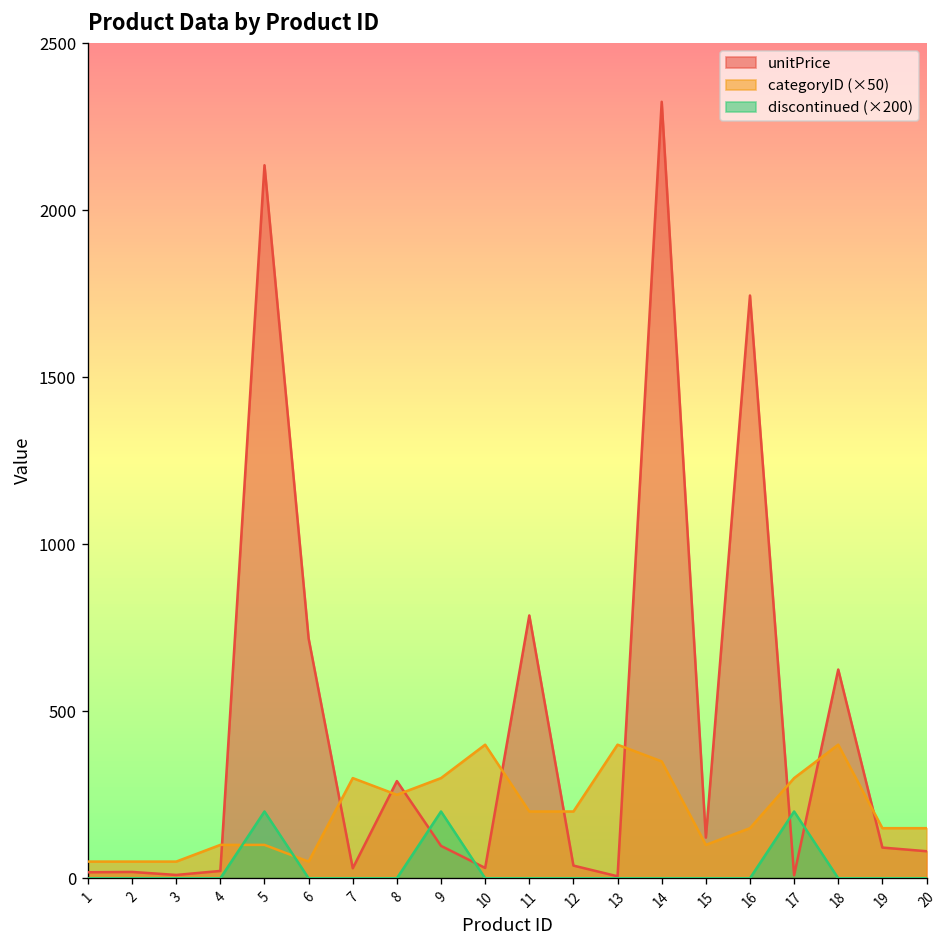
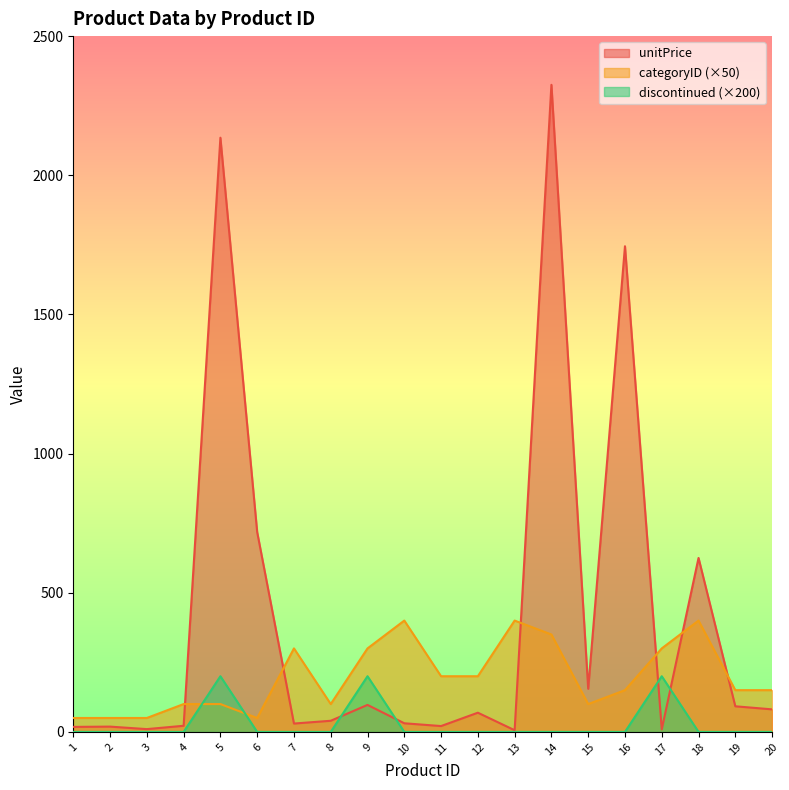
unitPrice, 8: 290 -> 40
categoryID (×50), 8: 250 -> 100
unitPrice, 11: 790 -> 20
unitPrice, 12: 40 -> 70
unitPrice, 15: 120 -> 160
